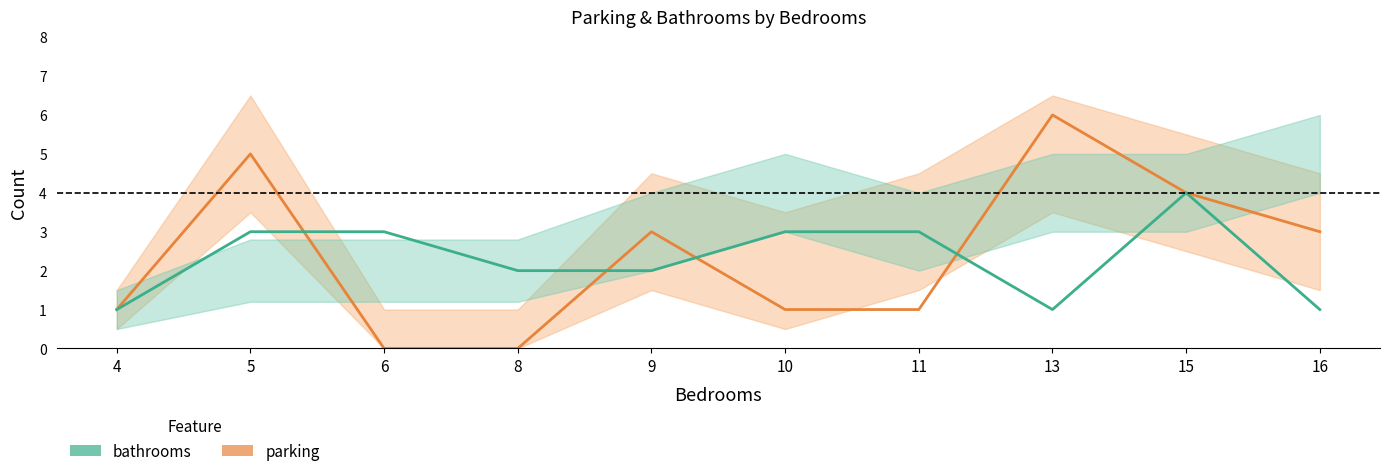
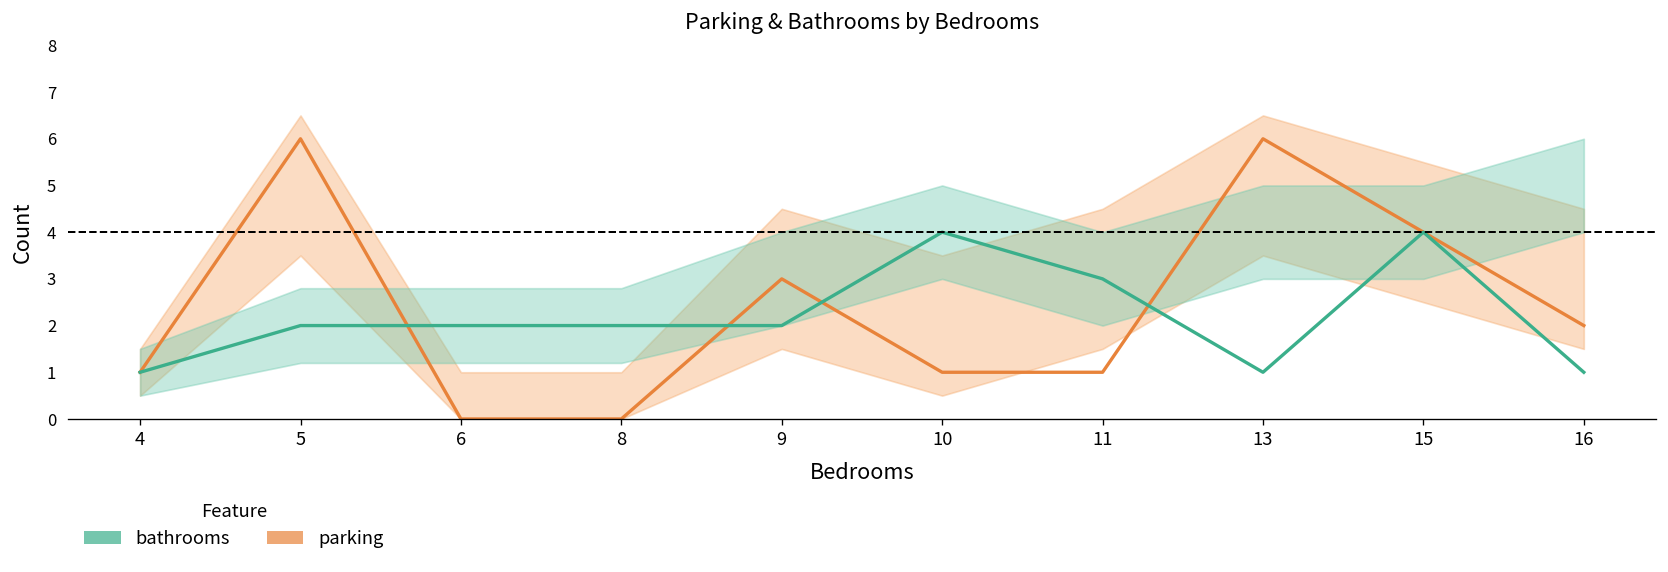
parking, 5: 5 -> 6
bathrooms, 5: 3 -> 2
bathrooms, 6: 3 -> 2
bathrooms, 10: 3 -> 4
parking, 16: 3 -> 2
